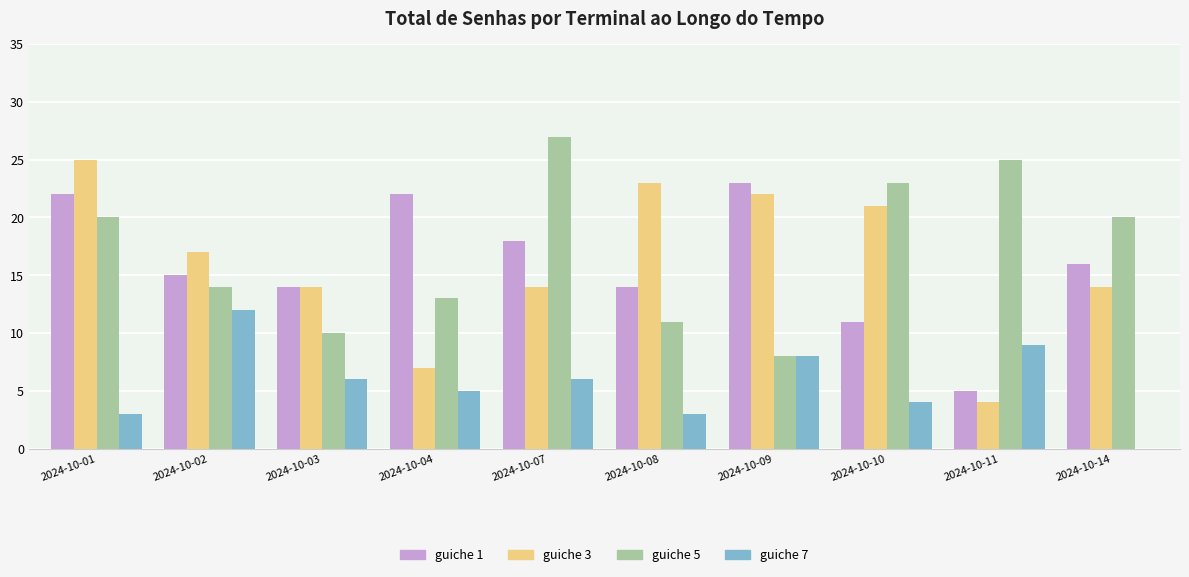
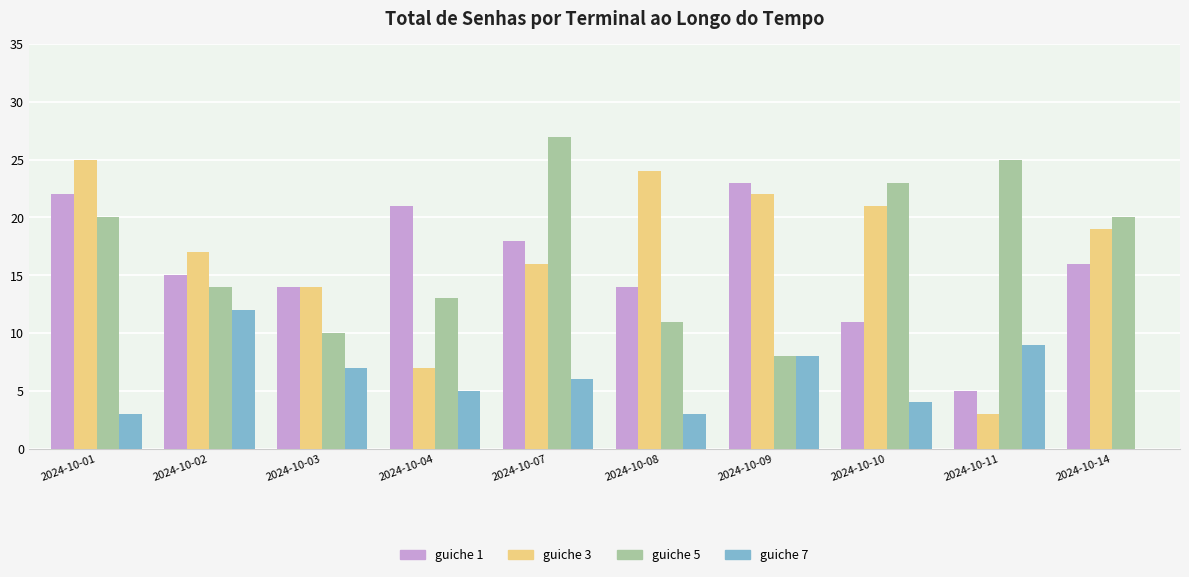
guiche 7, 2024-10-03: 6 -> 7
guiche 1, 2024-10-04: 22 -> 21
guiche 3, 2024-10-07: 14 -> 16
guiche 3, 2024-10-08: 23 -> 24
guiche 3, 2024-10-11: 4 -> 3
guiche 3, 2024-10-14: 14 -> 19
